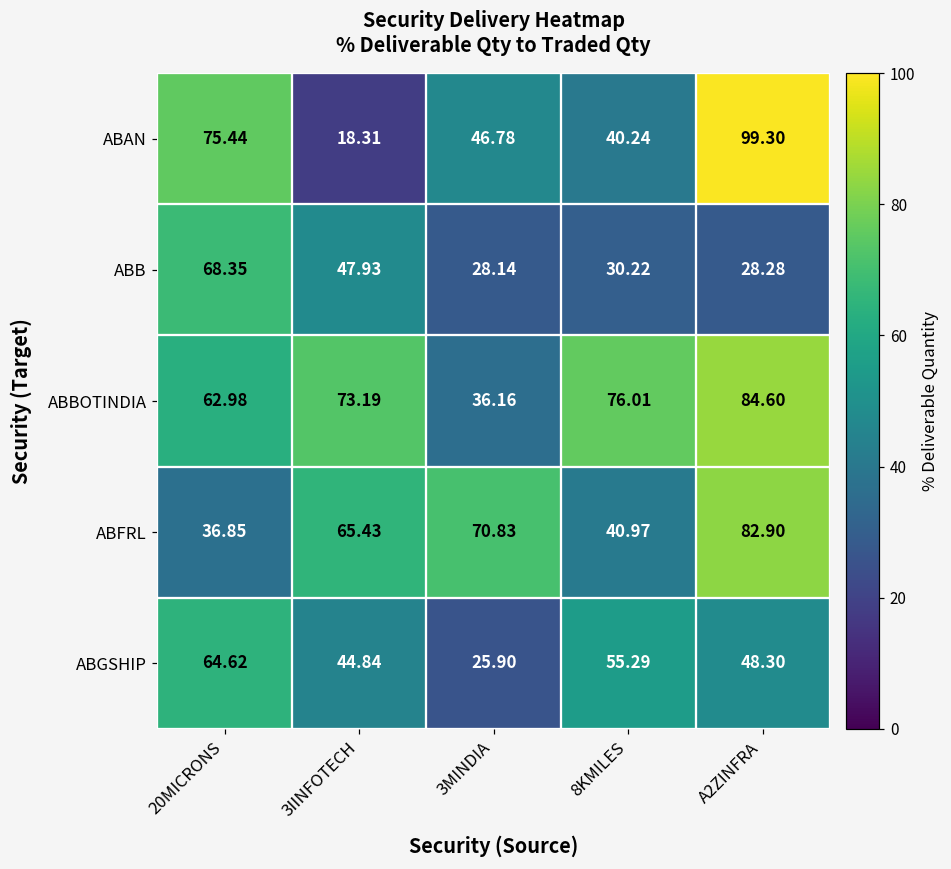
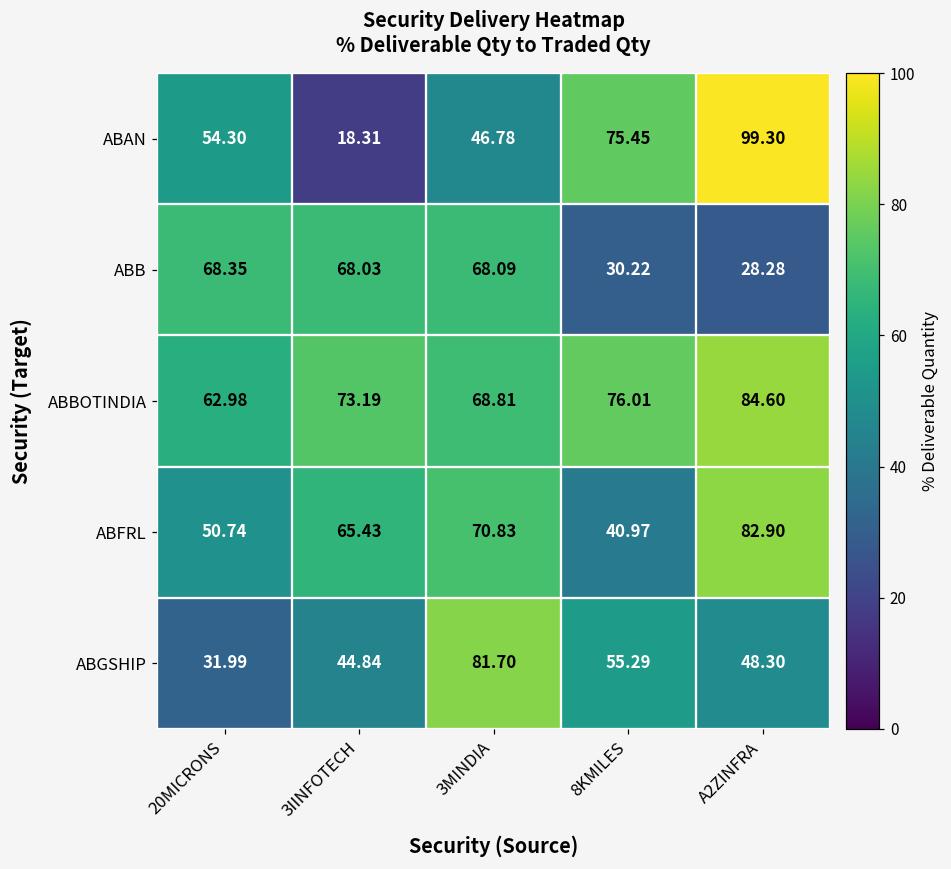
ABAN, 20MICRONS: 75.44 -> 54.30
ABAN, 8KMILES: 40.24 -> 75.45
ABB, 3IINFOTECH: 47.93 -> 68.03
ABB, 3MINDIA: 28.14 -> 68.09
ABBOTINDIA, 3MINDIA: 36.16 -> 68.81
ABFRL, 20MICRONS: 36.85 -> 50.74
ABGSHIP, 20MICRONS: 64.62 -> 31.99
ABGSHIP, 3MINDIA: 25.90 -> 81.70
